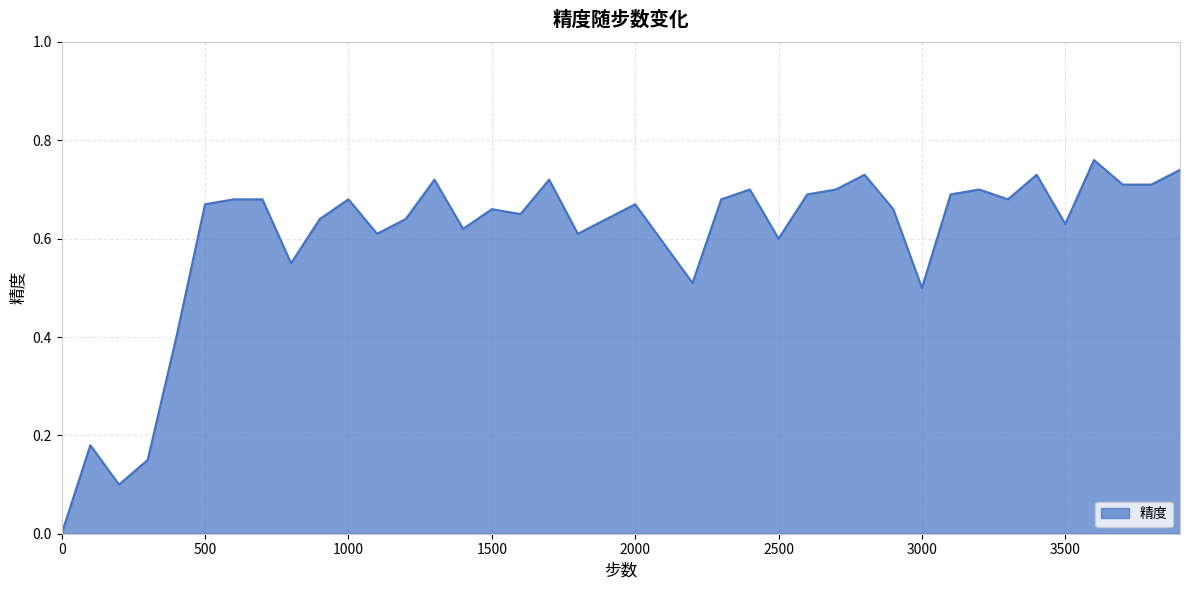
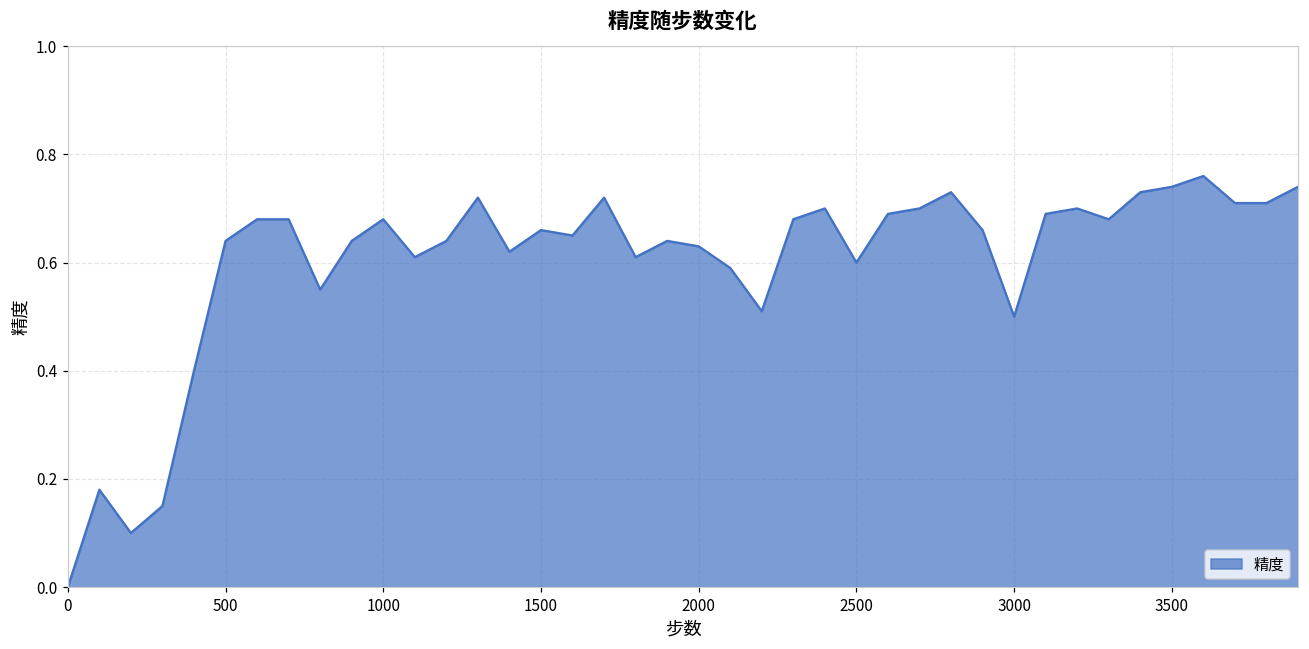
500: 0.67 -> 0.64
2000: 0.67 -> 0.63
3500: 0.63 -> 0.74
